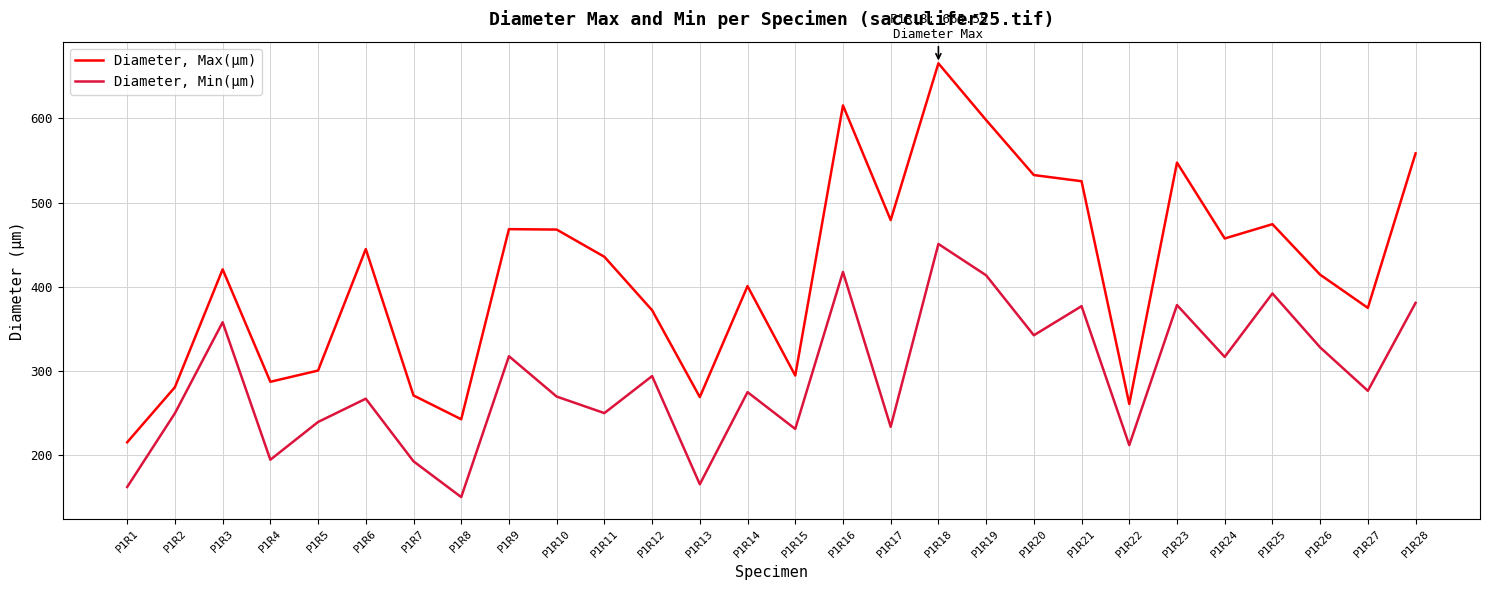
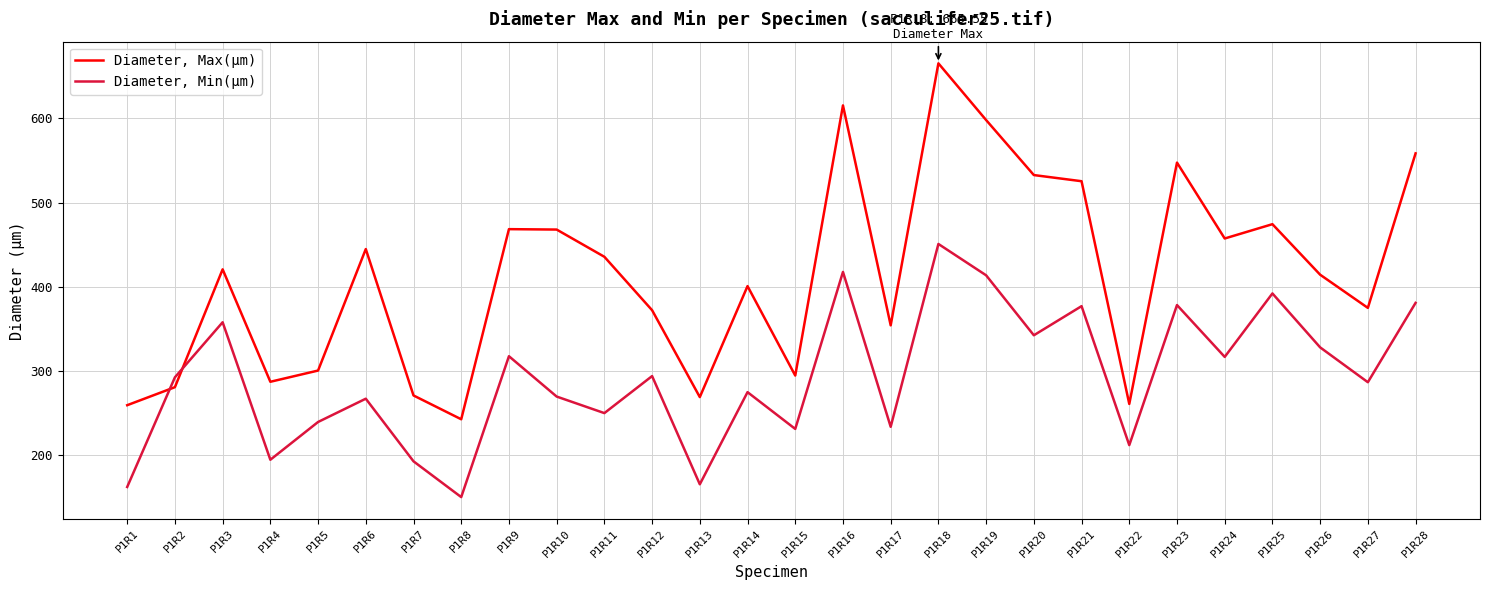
Diameter, Max(µm), P1R1: 210 -> 260
Diameter, Min(µm), P1R2: 250 -> 290
Diameter, Max(µm), P1R17: 480 -> 350
Diameter, Min(µm), P1R27: 280 -> 290
